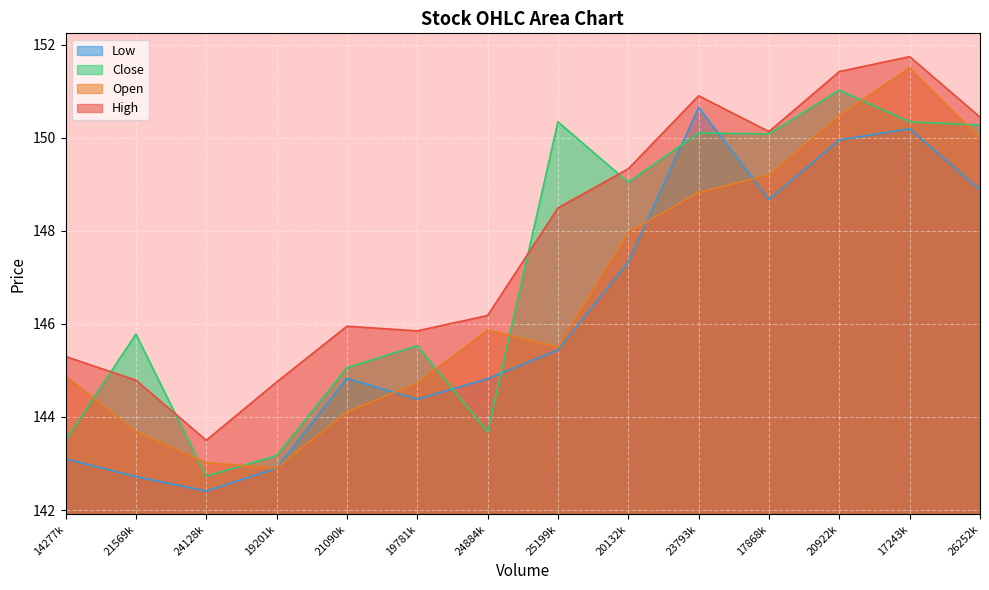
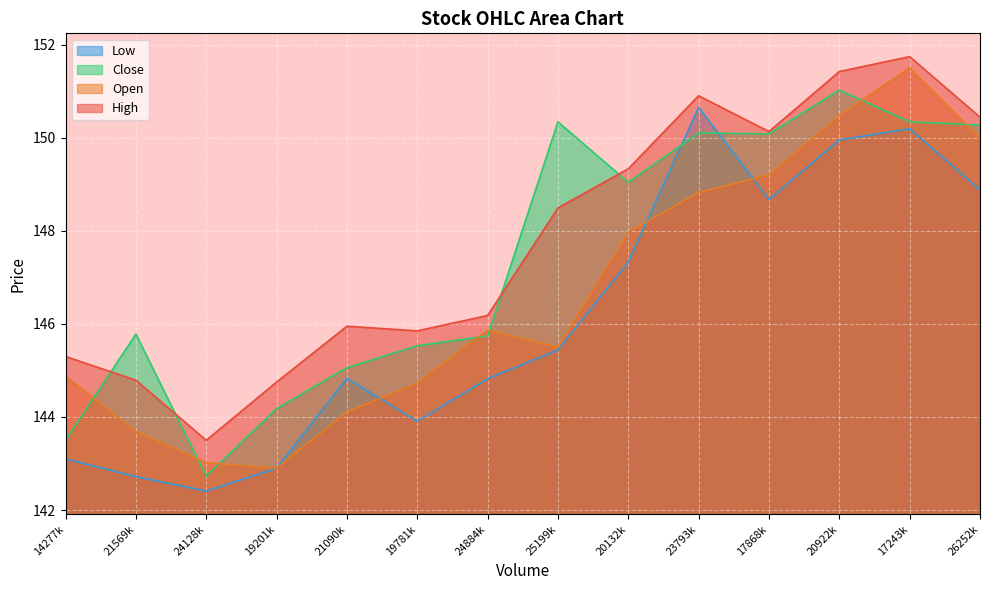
Close, 19201k: 143.2 -> 144.2
Low, 19781k: 144.4 -> 143.9
Close, 24884k: 143.7 -> 145.7
